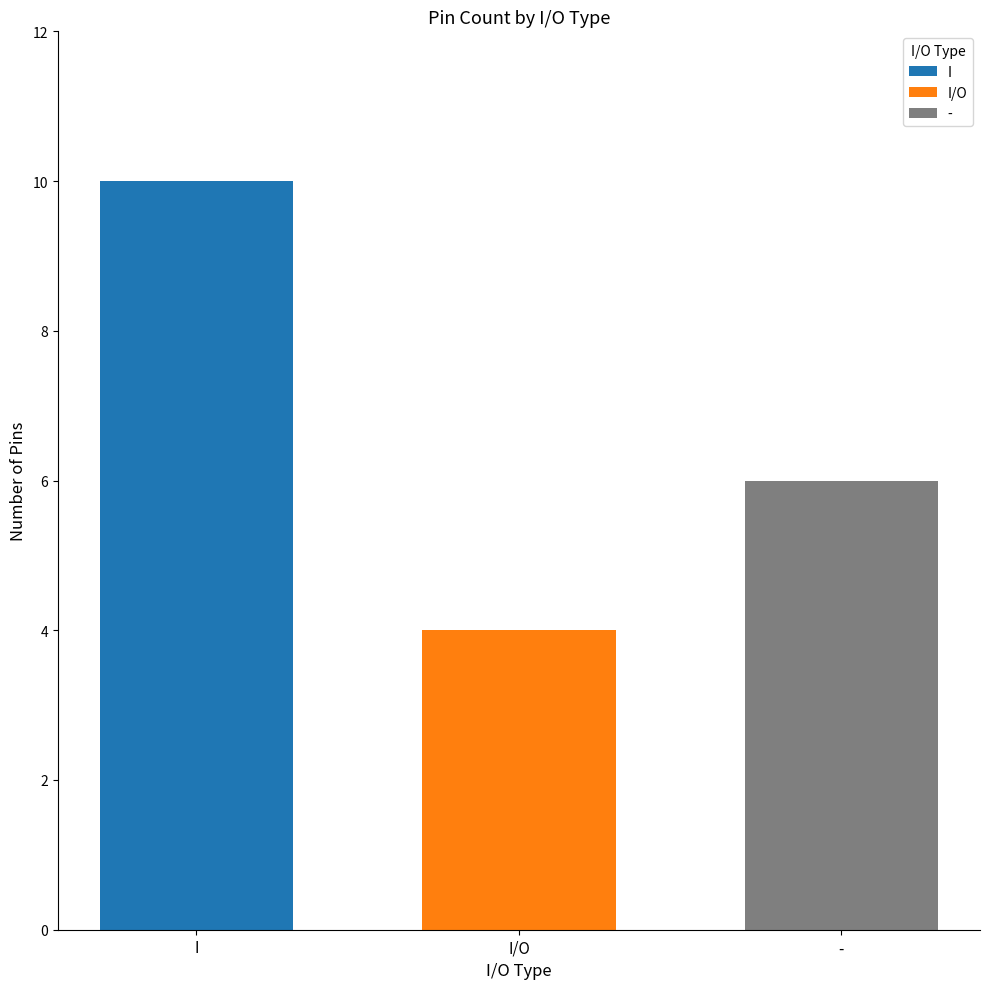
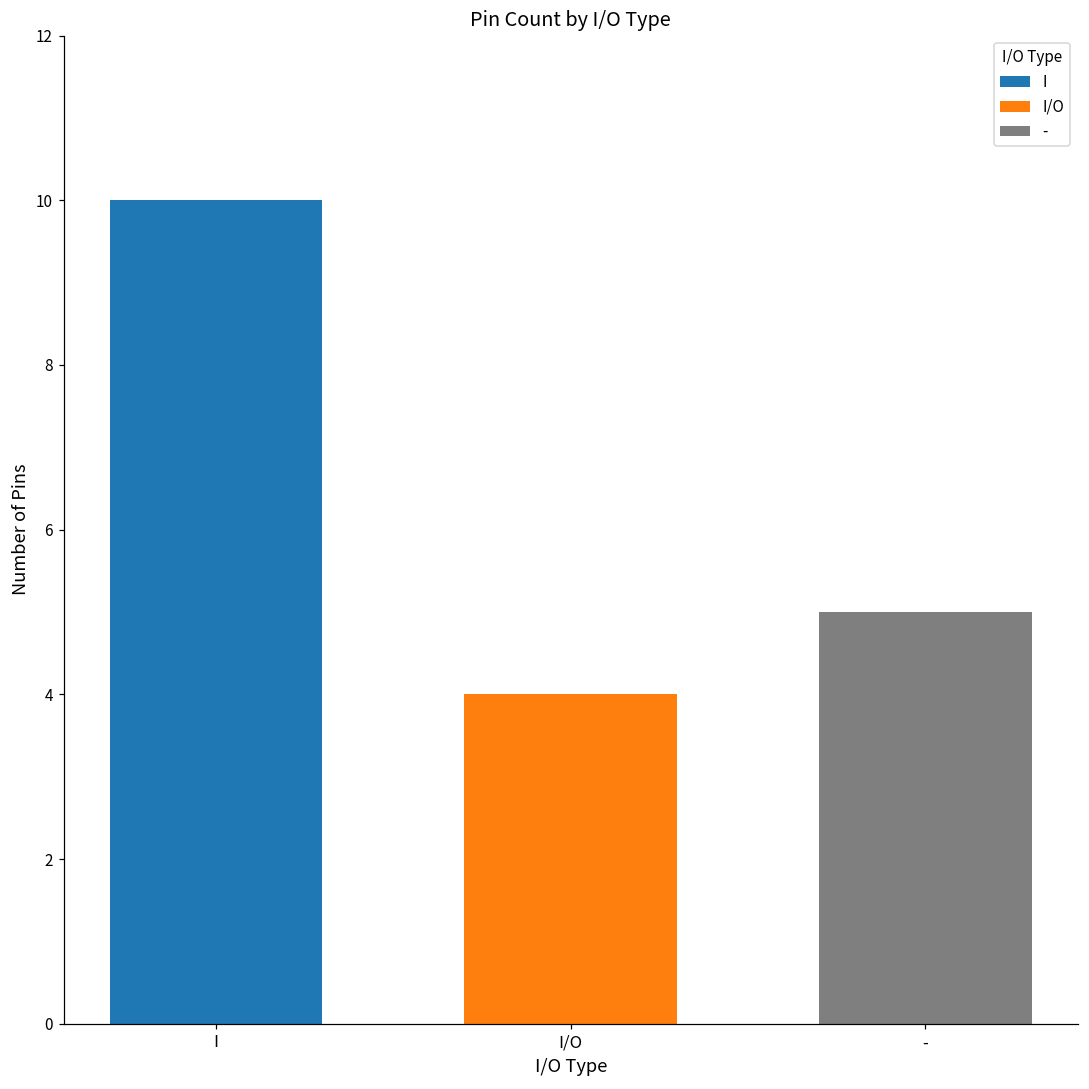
-: 6 -> 5
